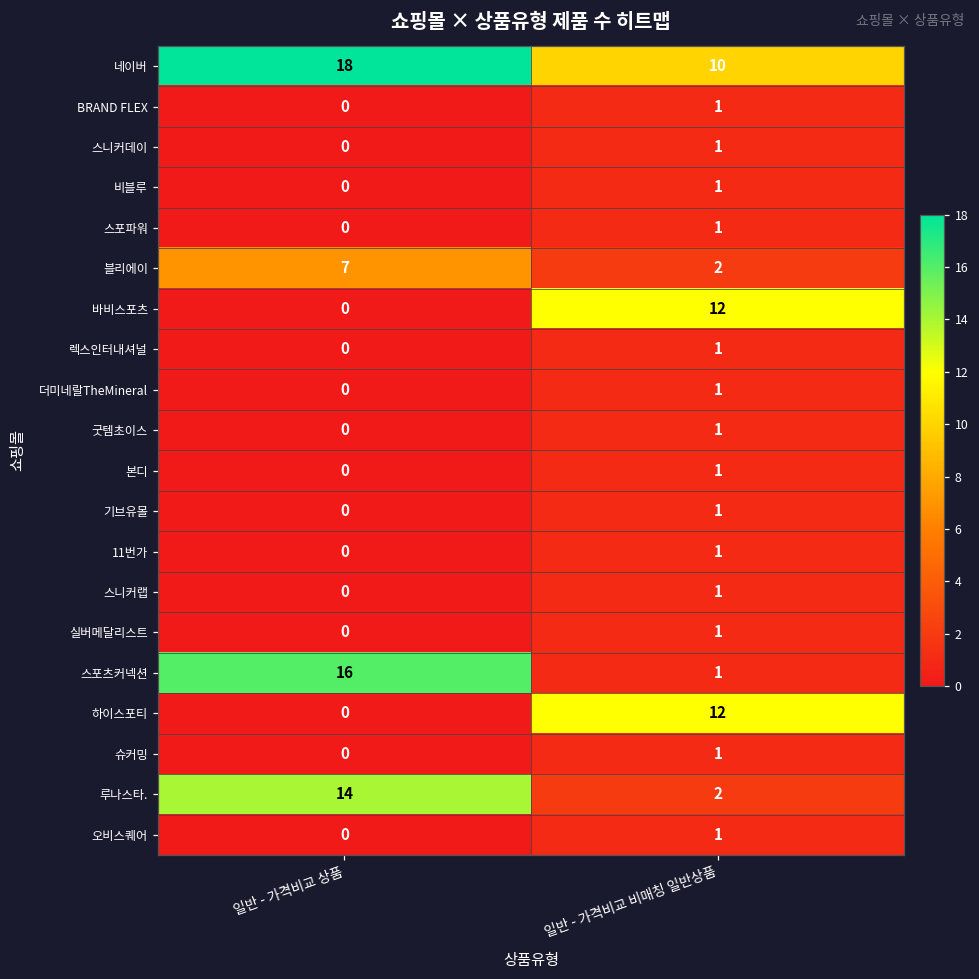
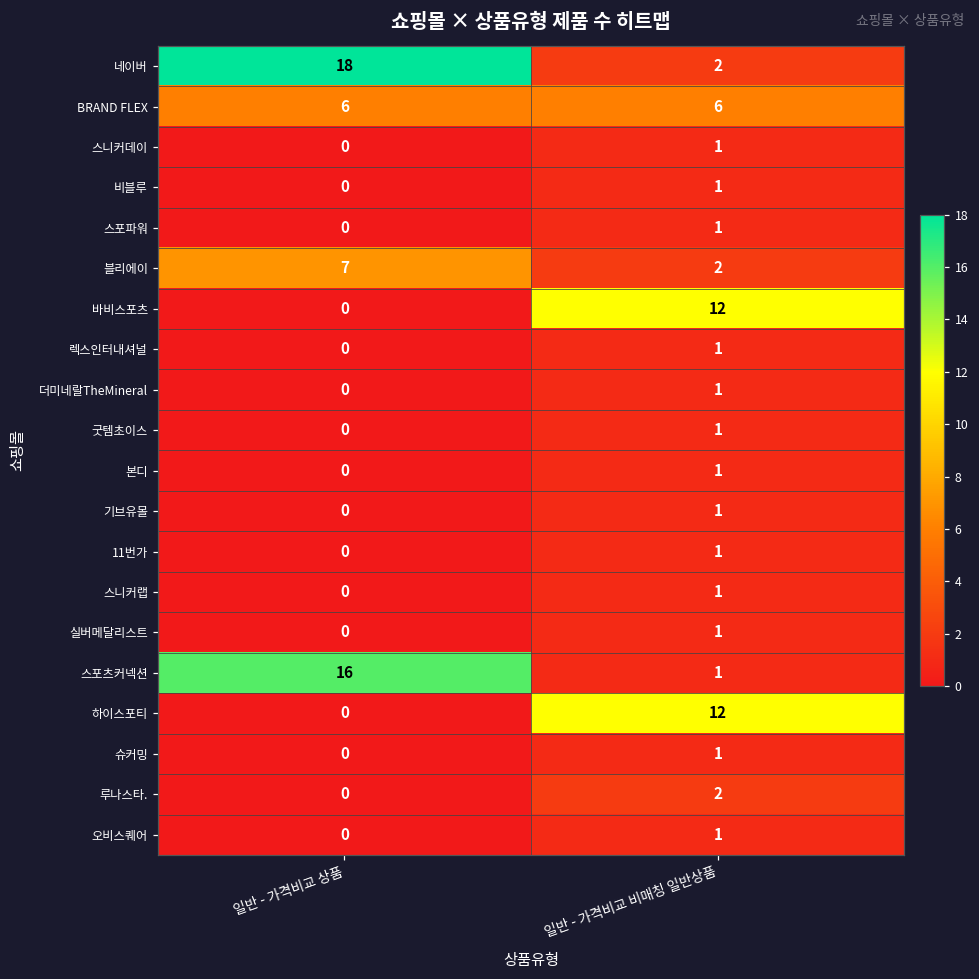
네이버, 일반 - 가격비교 비매칭 일반상품: 10 -> 2
BRAND FLEX, 일반 - 가격비교 상품: 0 -> 6
BRAND FLEX, 일반 - 가격비교 비매칭 일반상품: 1 -> 6
루나스타., 일반 - 가격비교 상품: 14 -> 0
